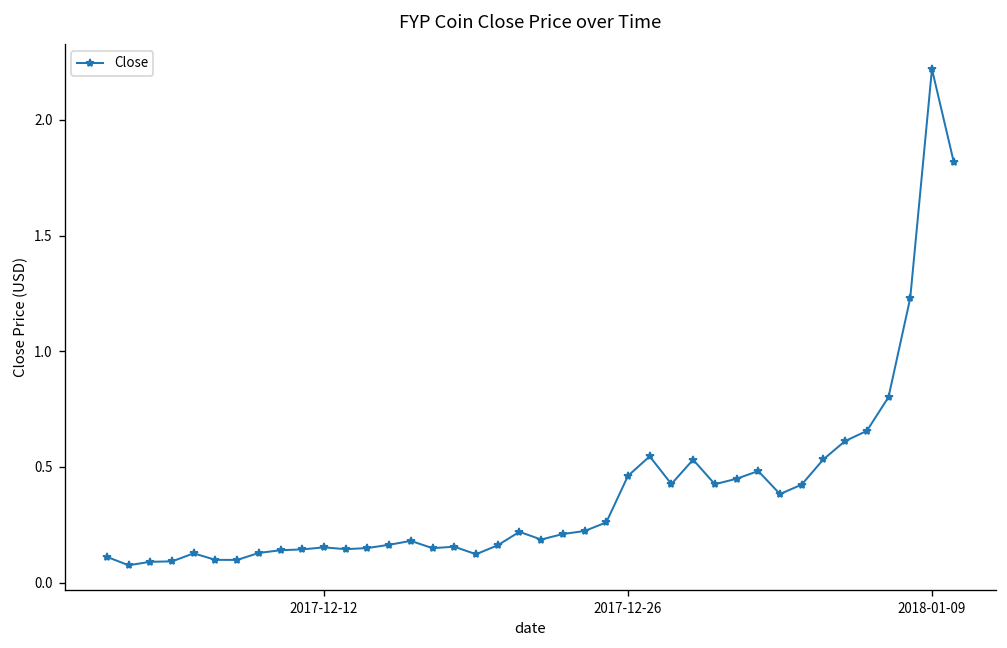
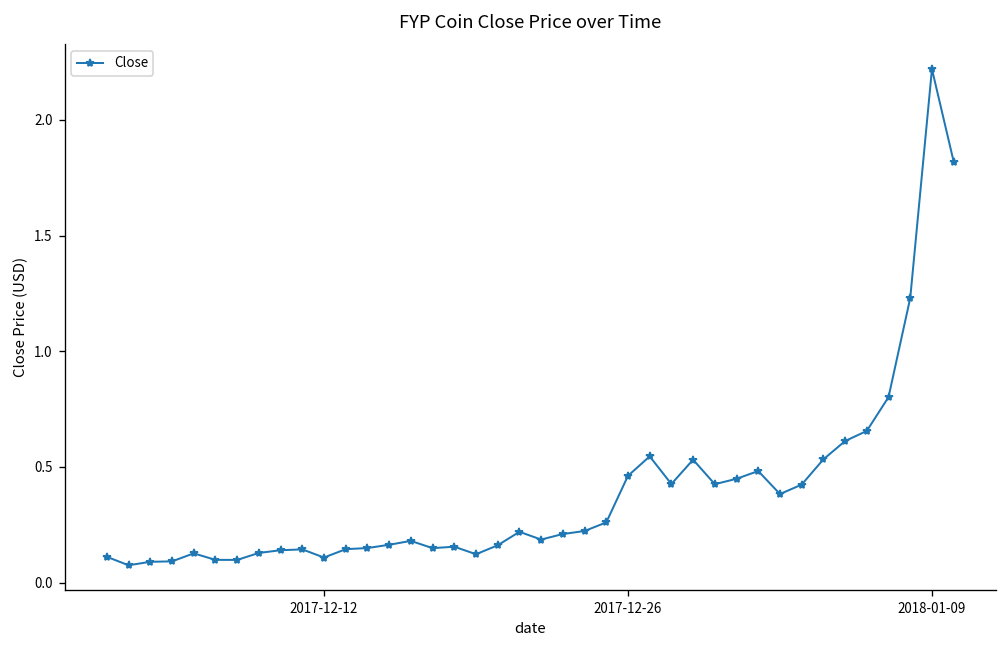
2017-12-12: 0.15 -> 0.11
